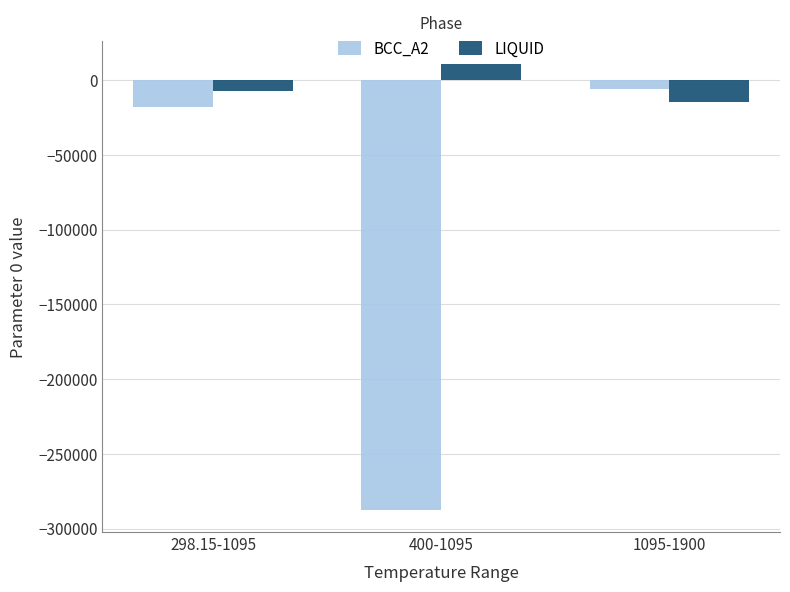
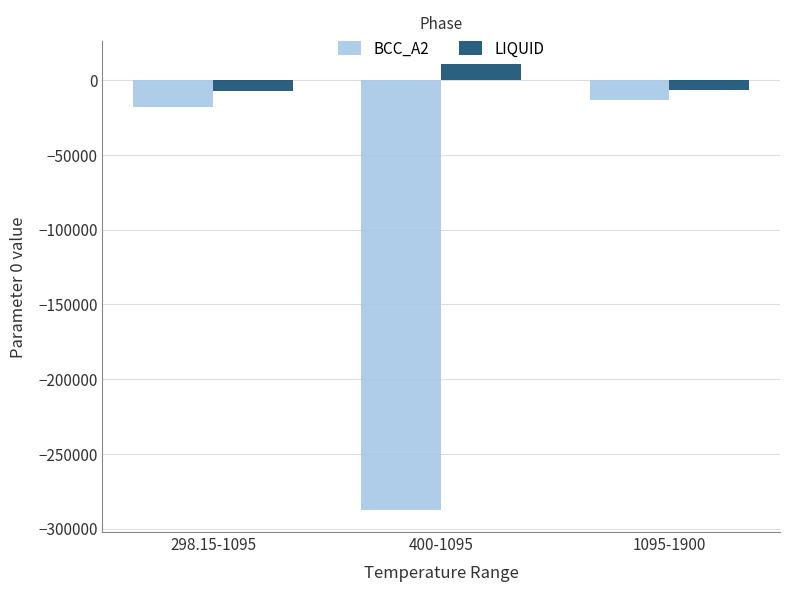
BCC_A2, 1095-1900: -6000 -> -14000
LIQUID, 1095-1900: -15000 -> -7000
